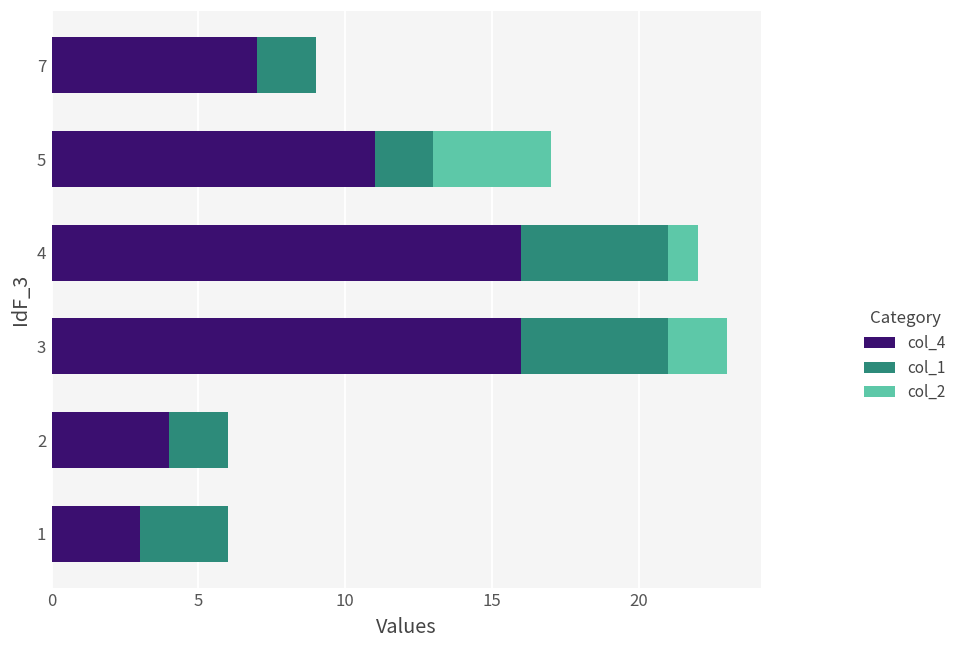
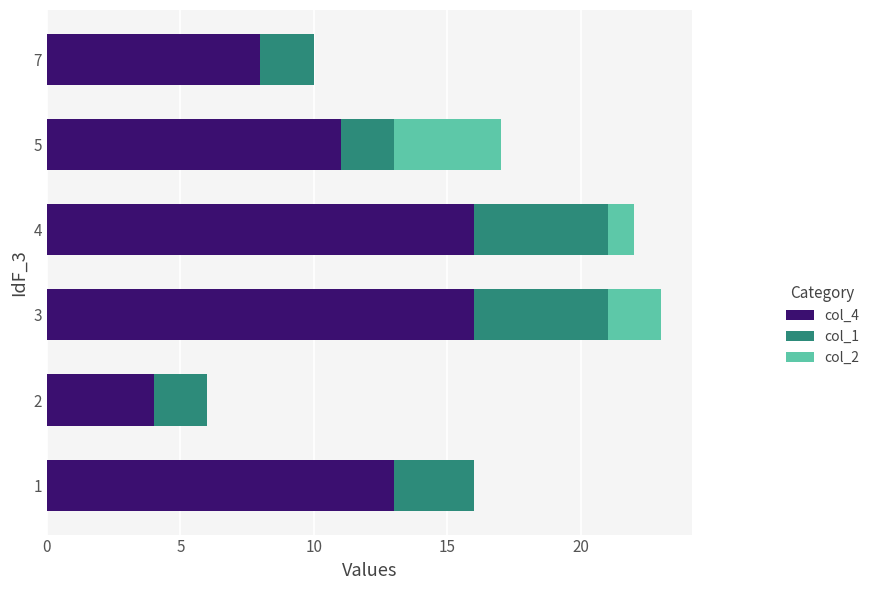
col_4, 7: 7 -> 8
col_4, 1: 3 -> 13
